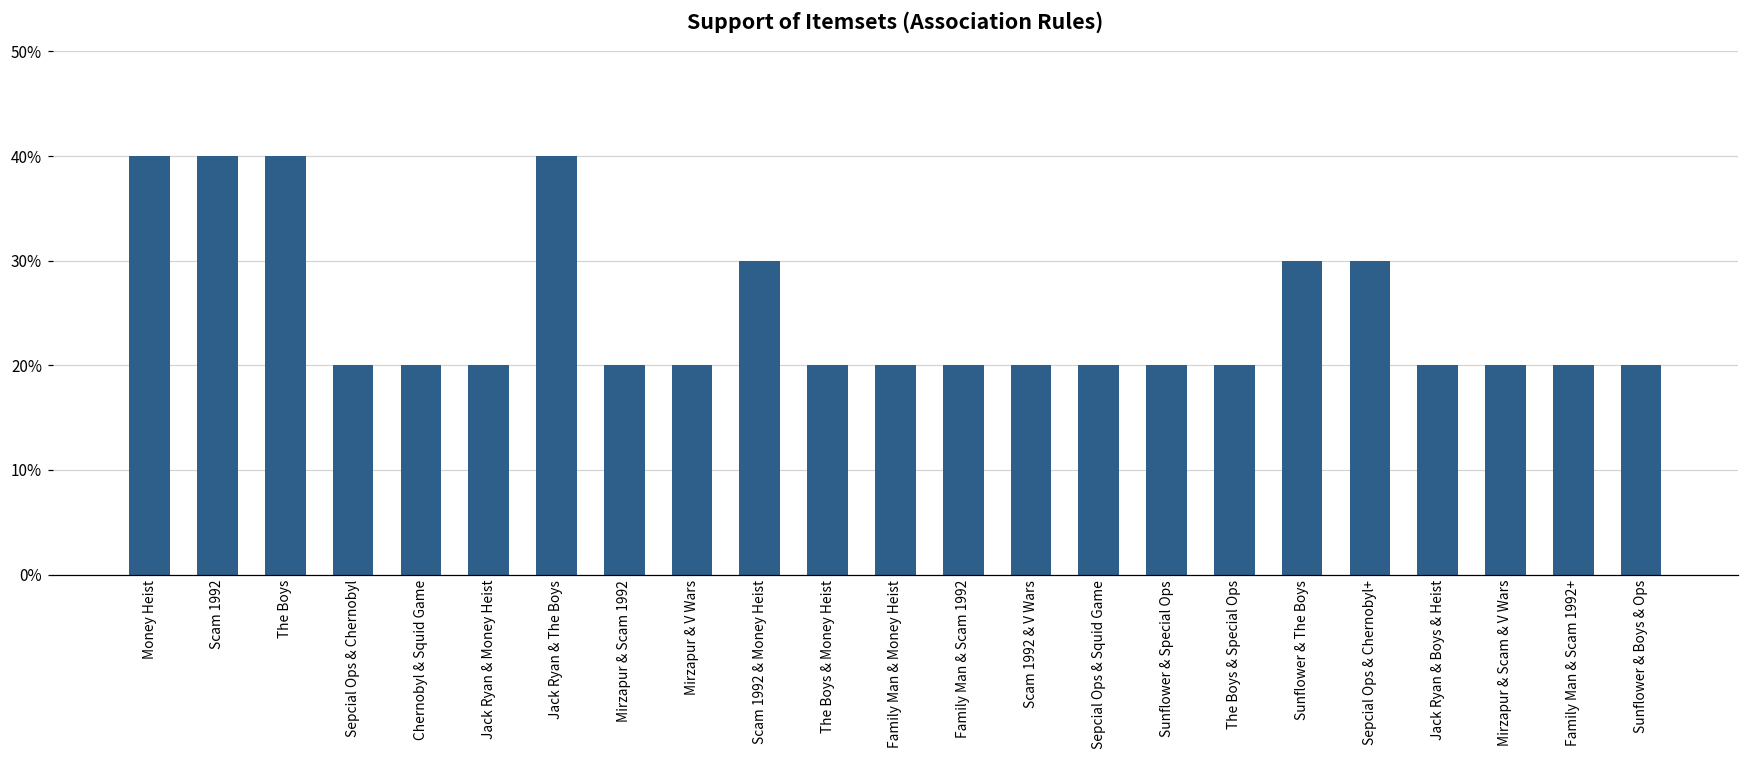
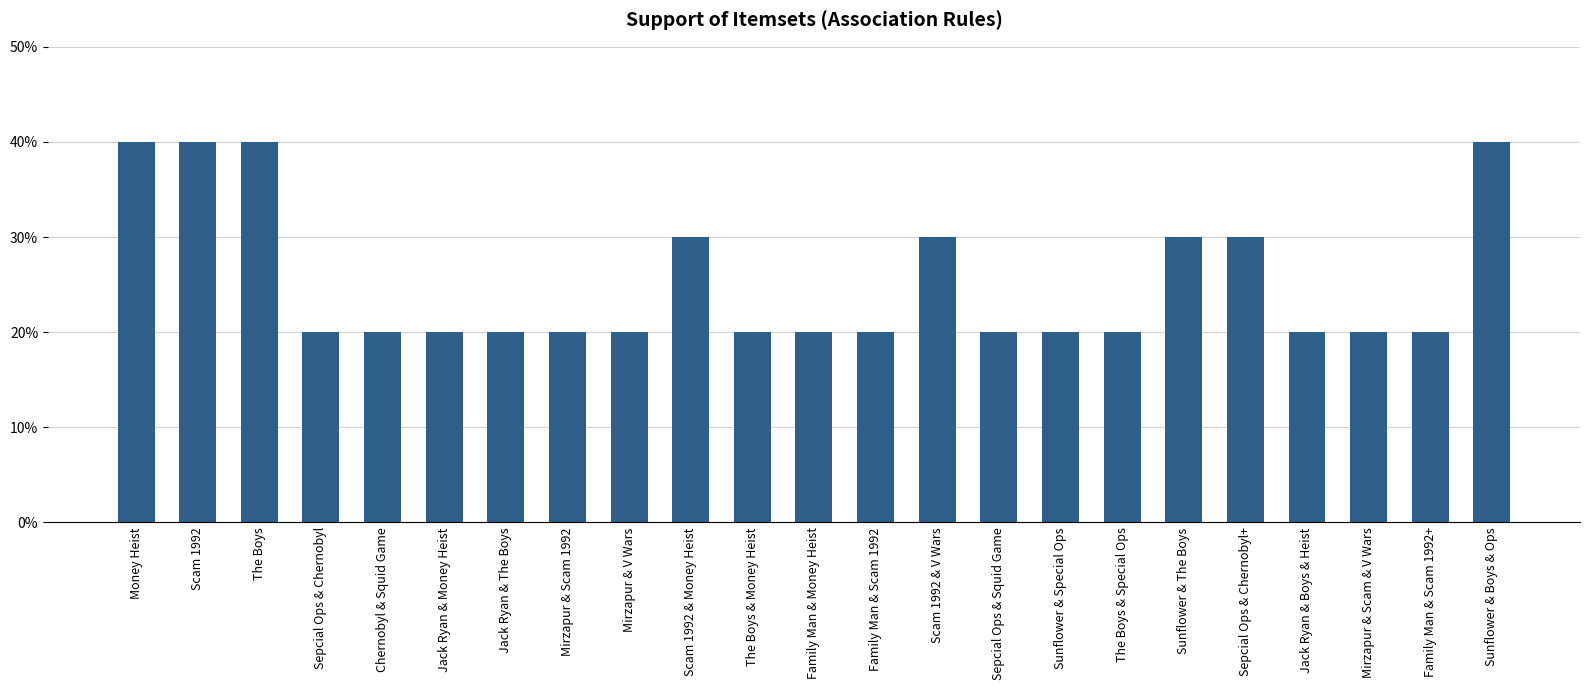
Jack Ryan & The Boys: 40% -> 20%
Scam 1992 & V Wars: 20% -> 30%
Sunflower & Boys & Ops: 20% -> 40%
